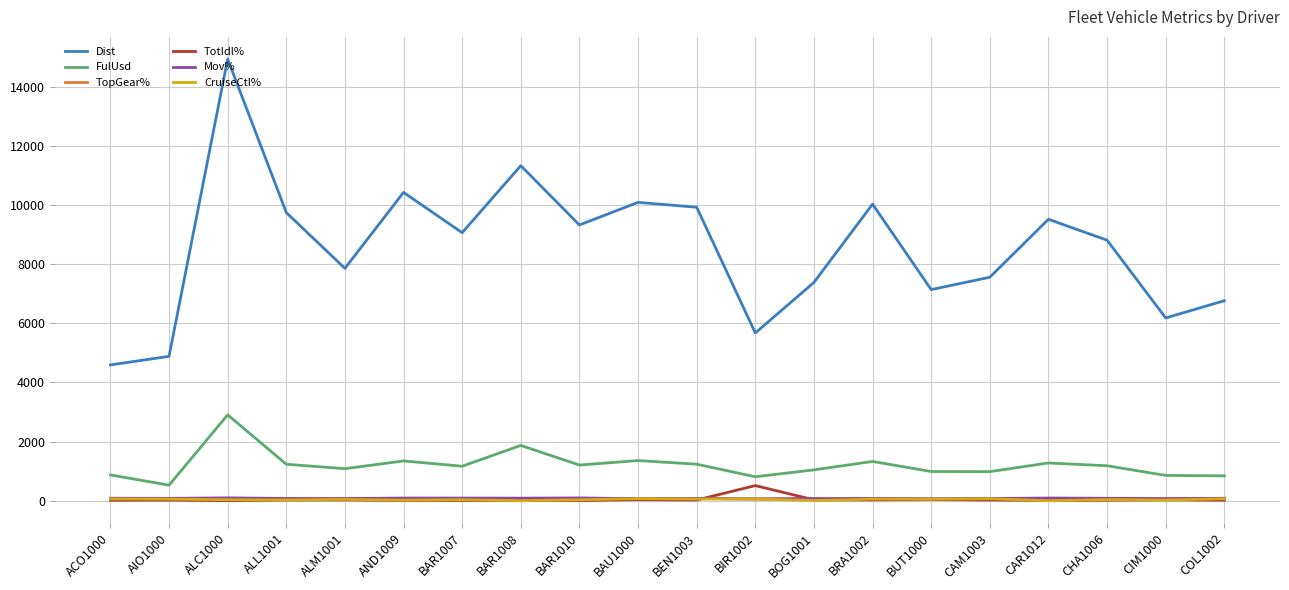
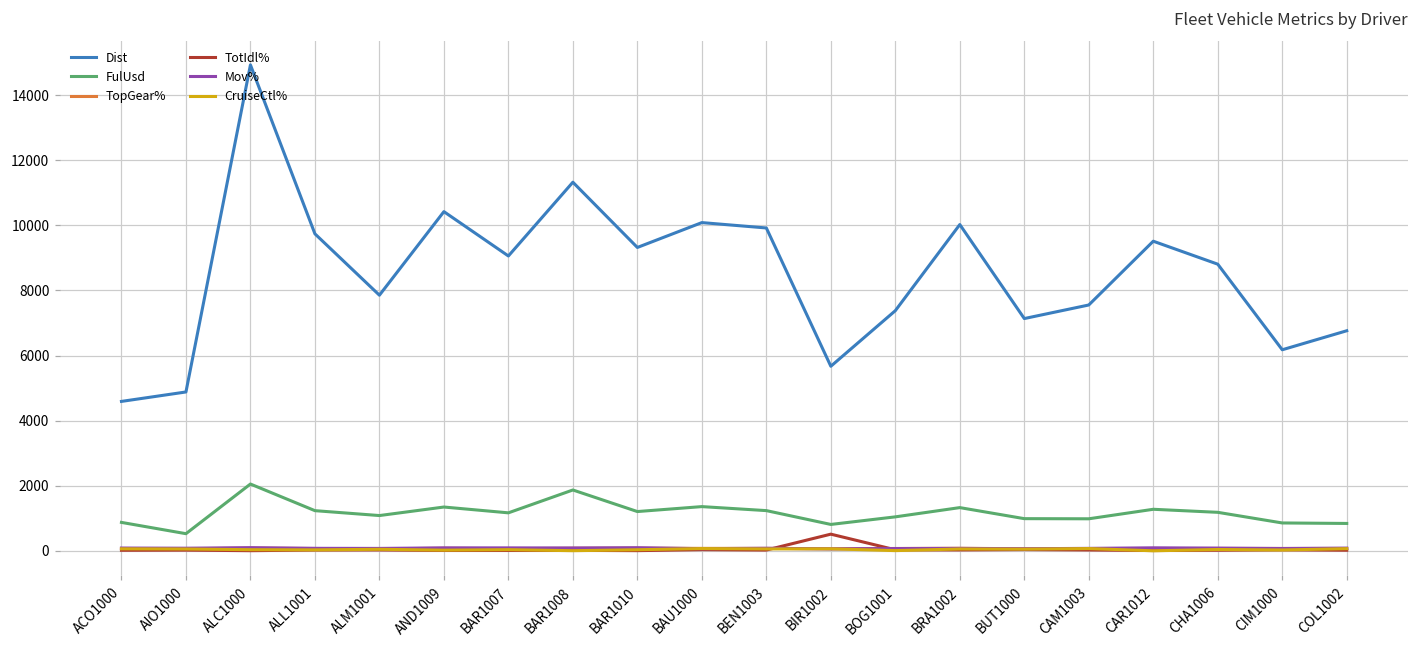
FulUsd, ALC1000: 2900 -> 2100
